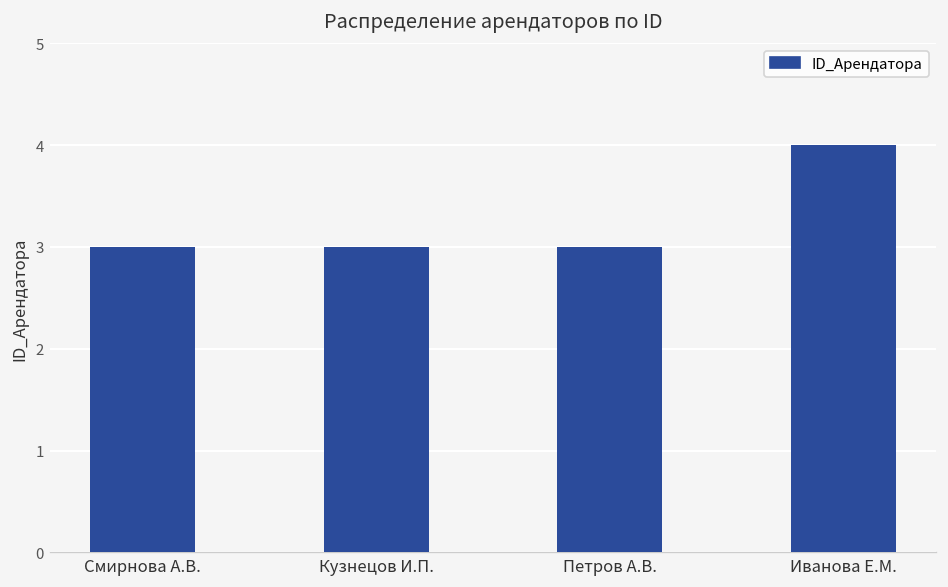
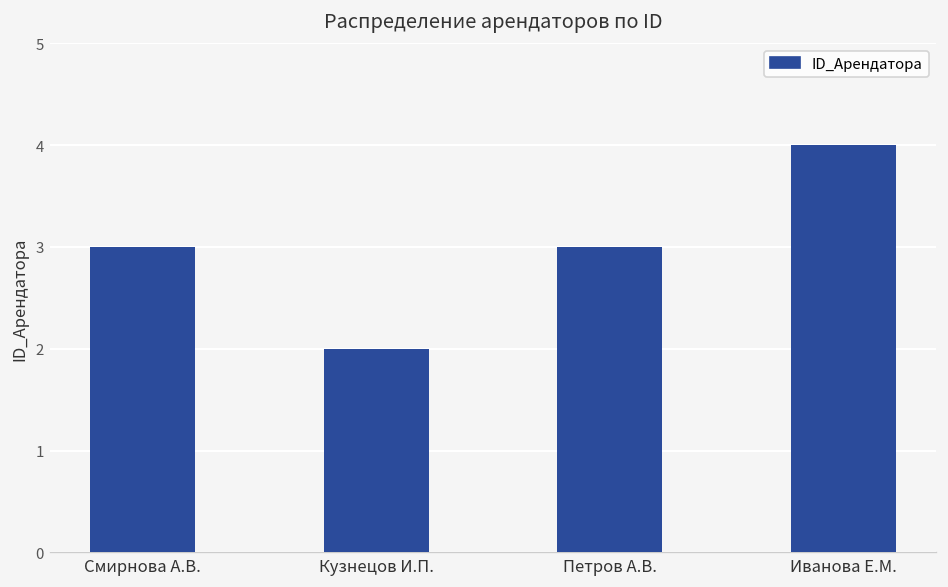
Кузнецов И.П.: 3 -> 2
